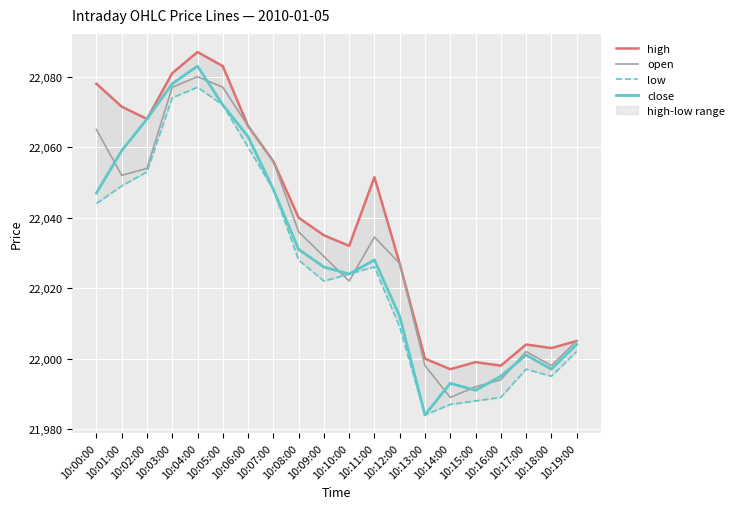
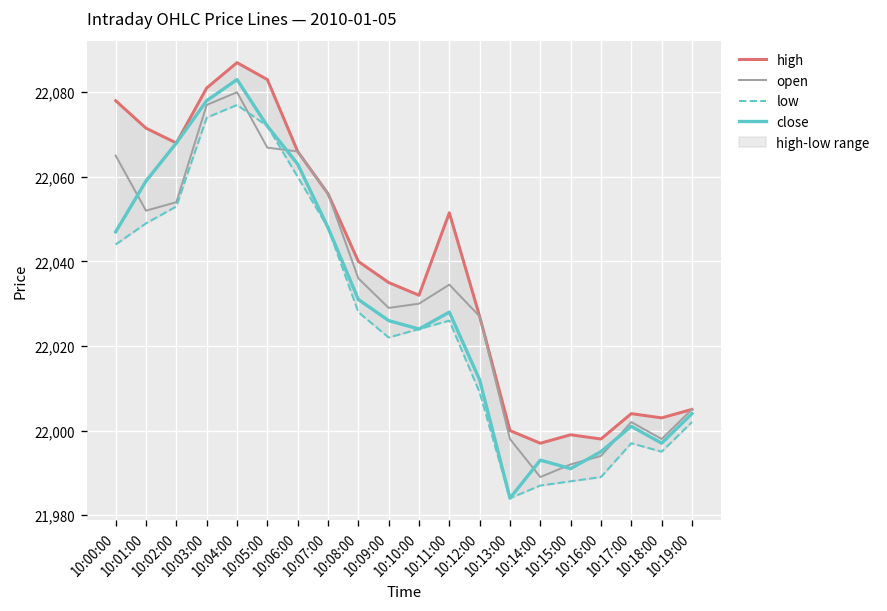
open, 10:05:00: 22,077 -> 22,067
open, 10:10:00: 22,022 -> 22,030
